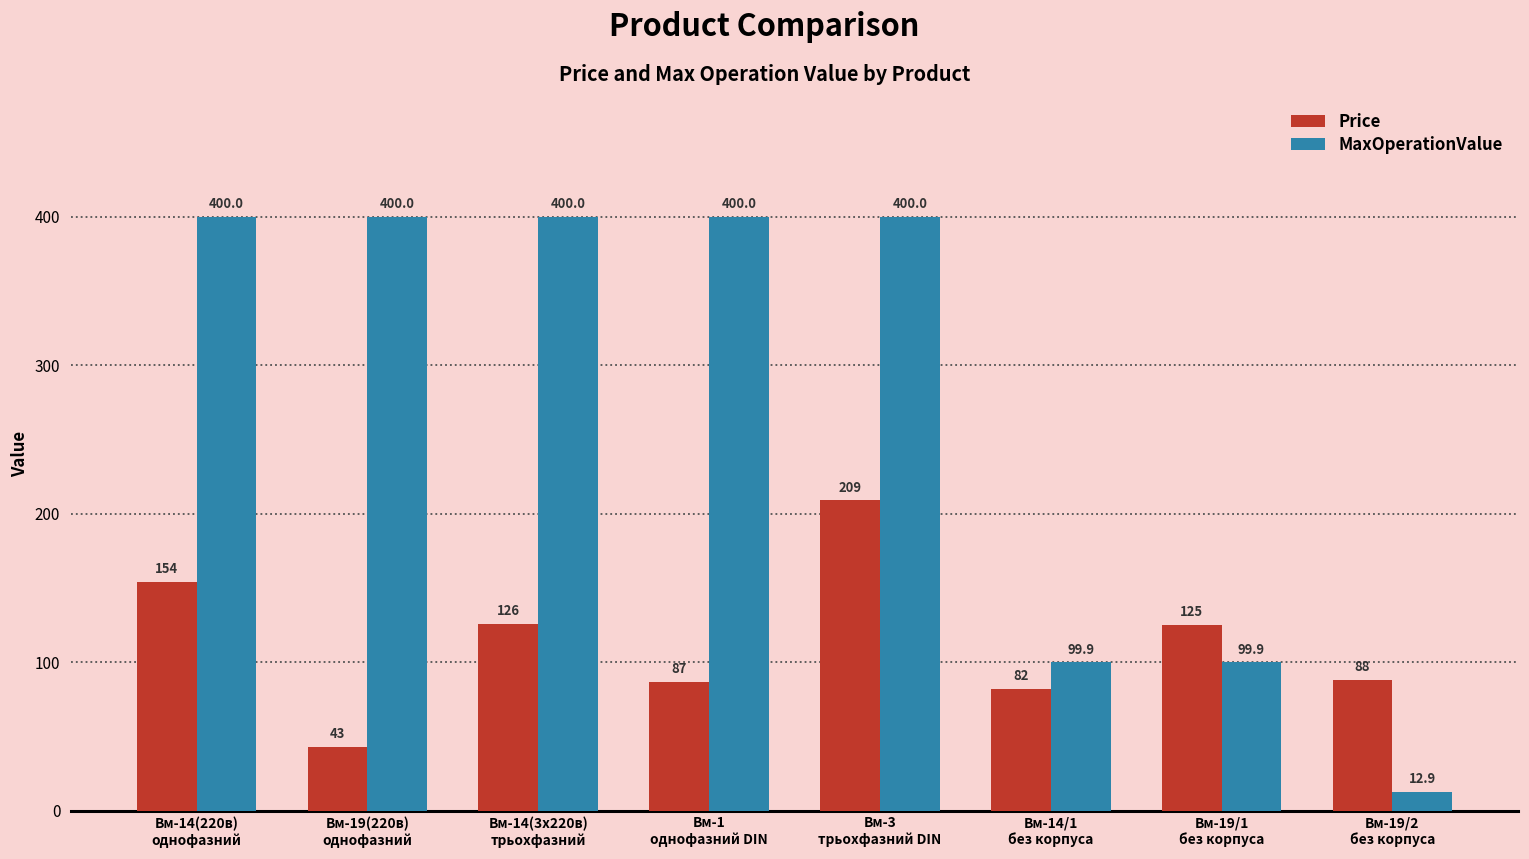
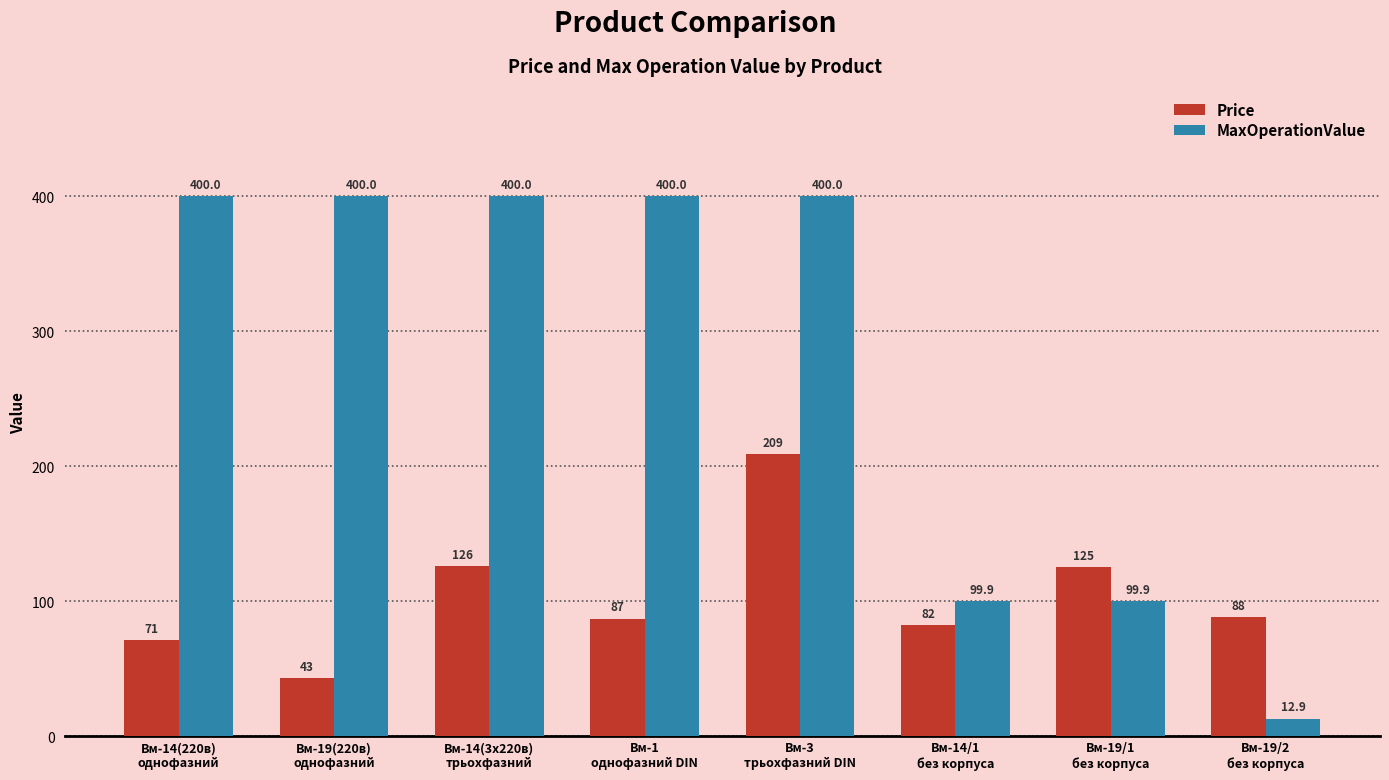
Price, Вм-14(220в) однофазний: 154 -> 71
